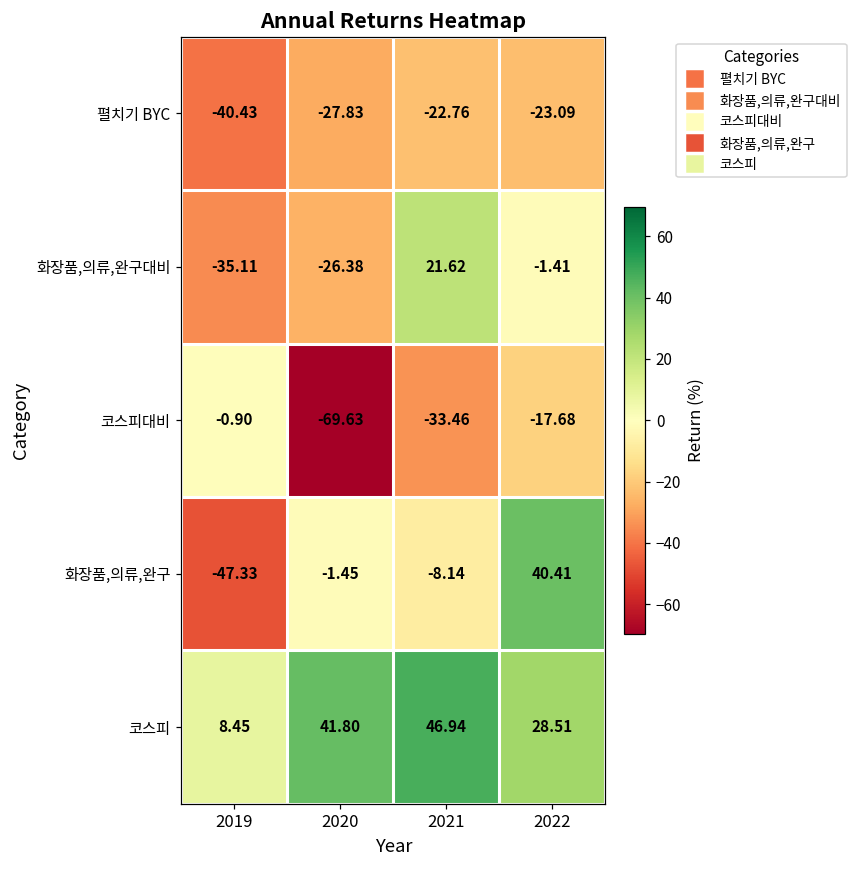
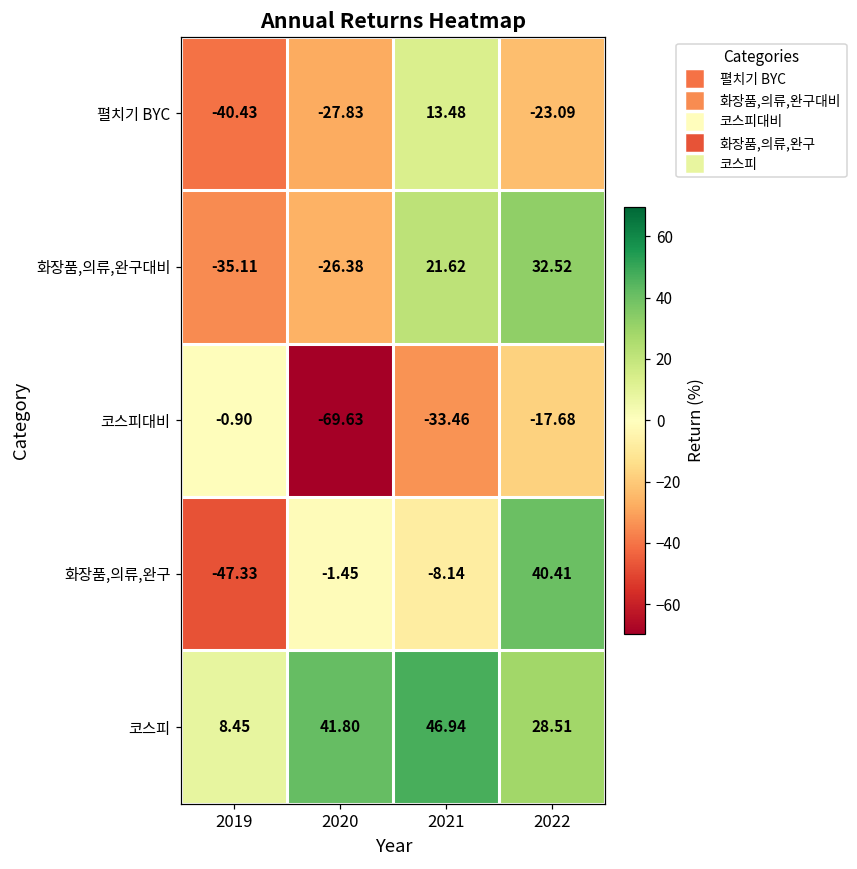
펼치기 BYC, 2021: -22.76 -> 13.48
화장품,의류,완구대비, 2022: -1.41 -> 32.52
